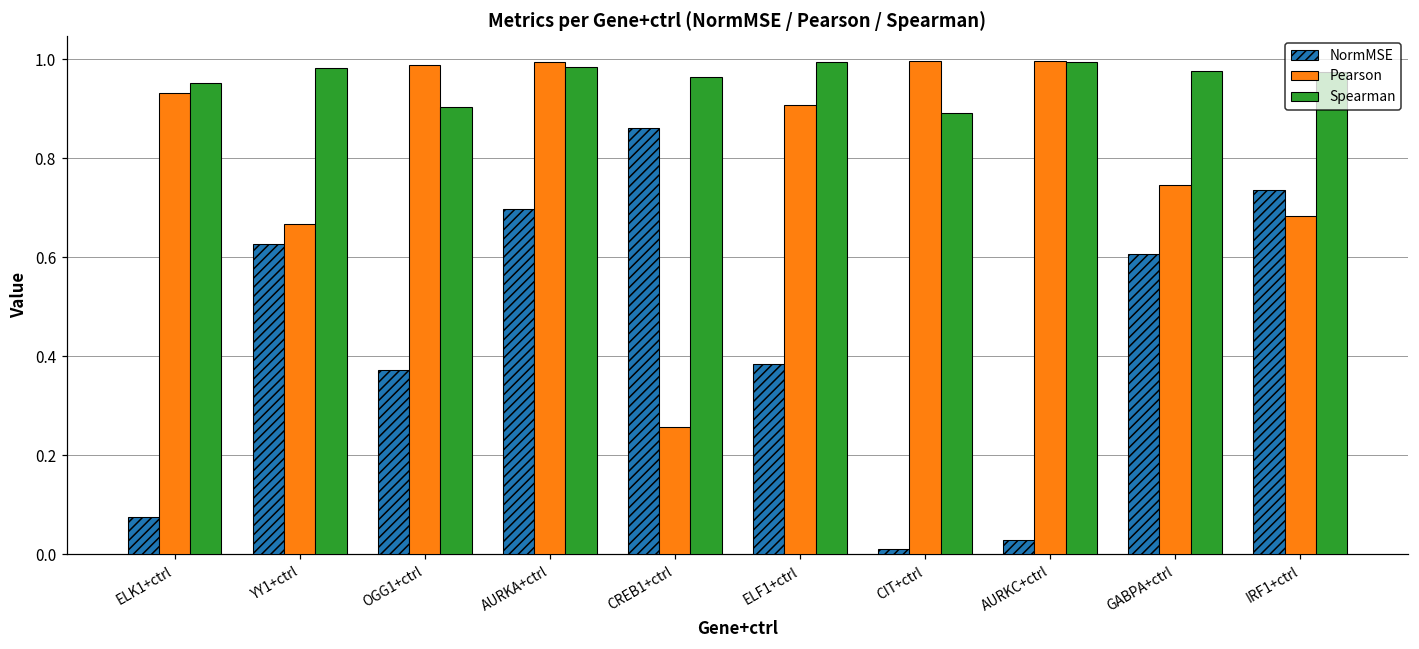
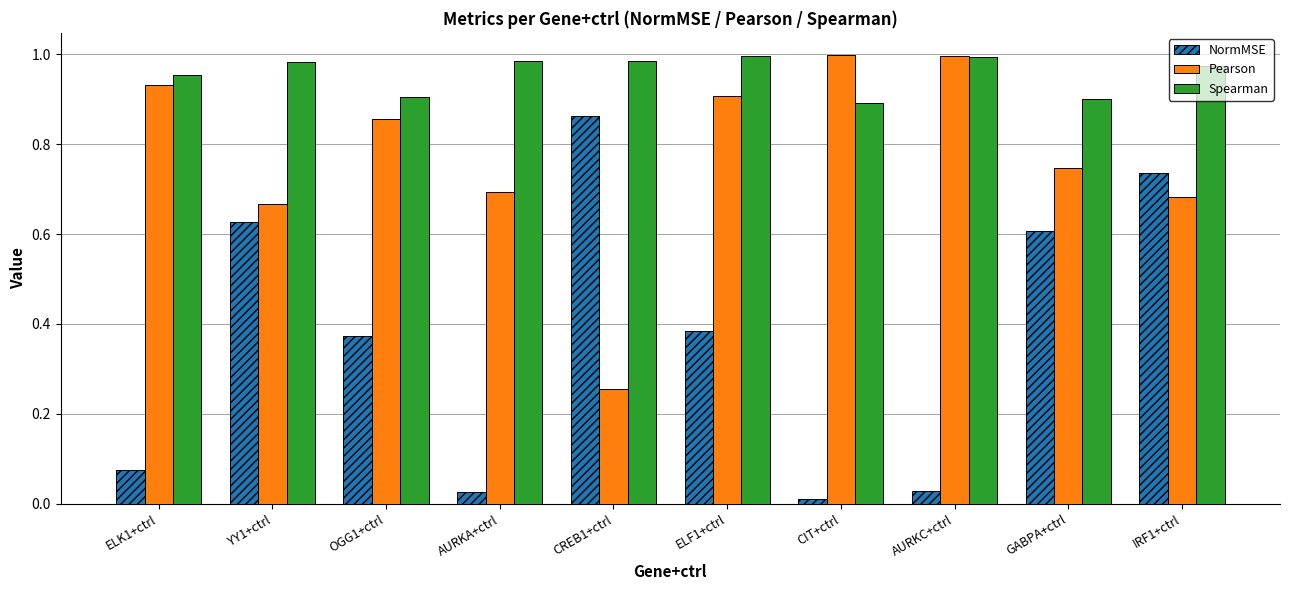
Pearson, OGG1+ctrl: 0.99 -> 0.86
NormMSE, AURKA+ctrl: 0.70 -> 0.03
Pearson, AURKA+ctrl: 1.00 -> 0.69
Spearman, CREB1+ctrl: 0.97 -> 0.99
Spearman, GABPA+ctrl: 0.98 -> 0.90
